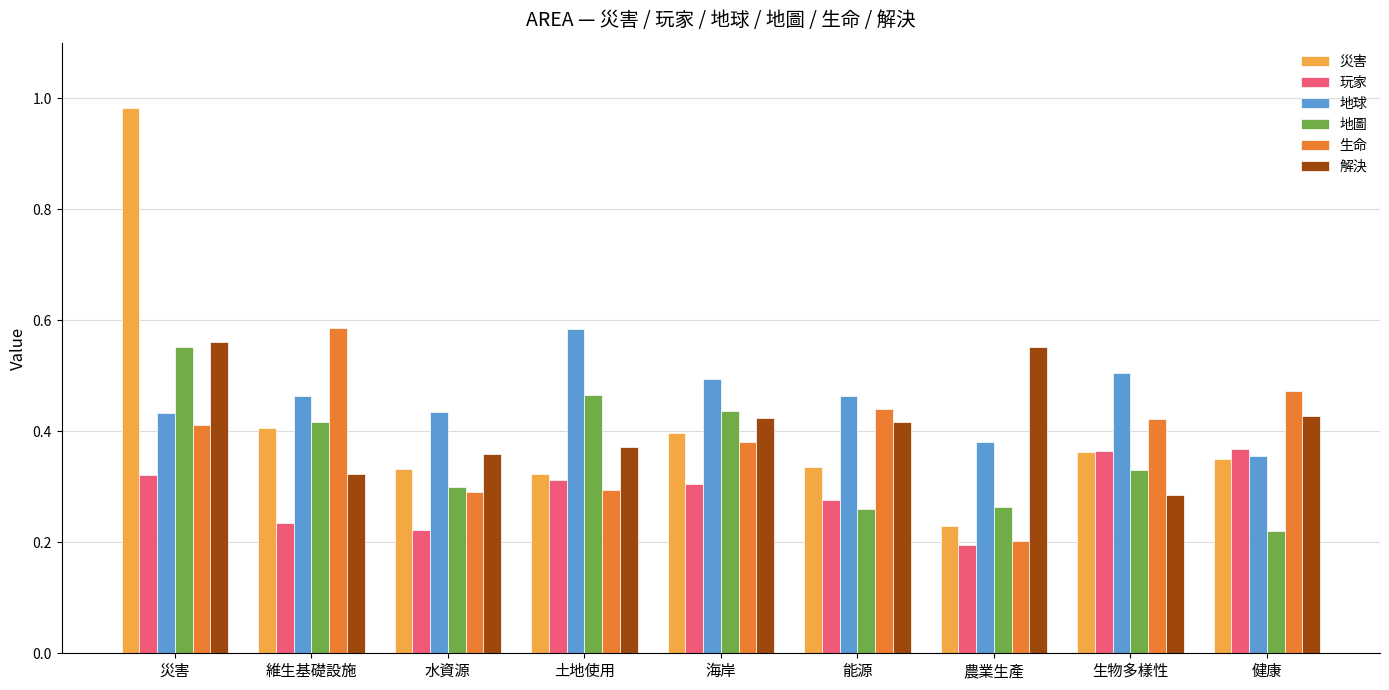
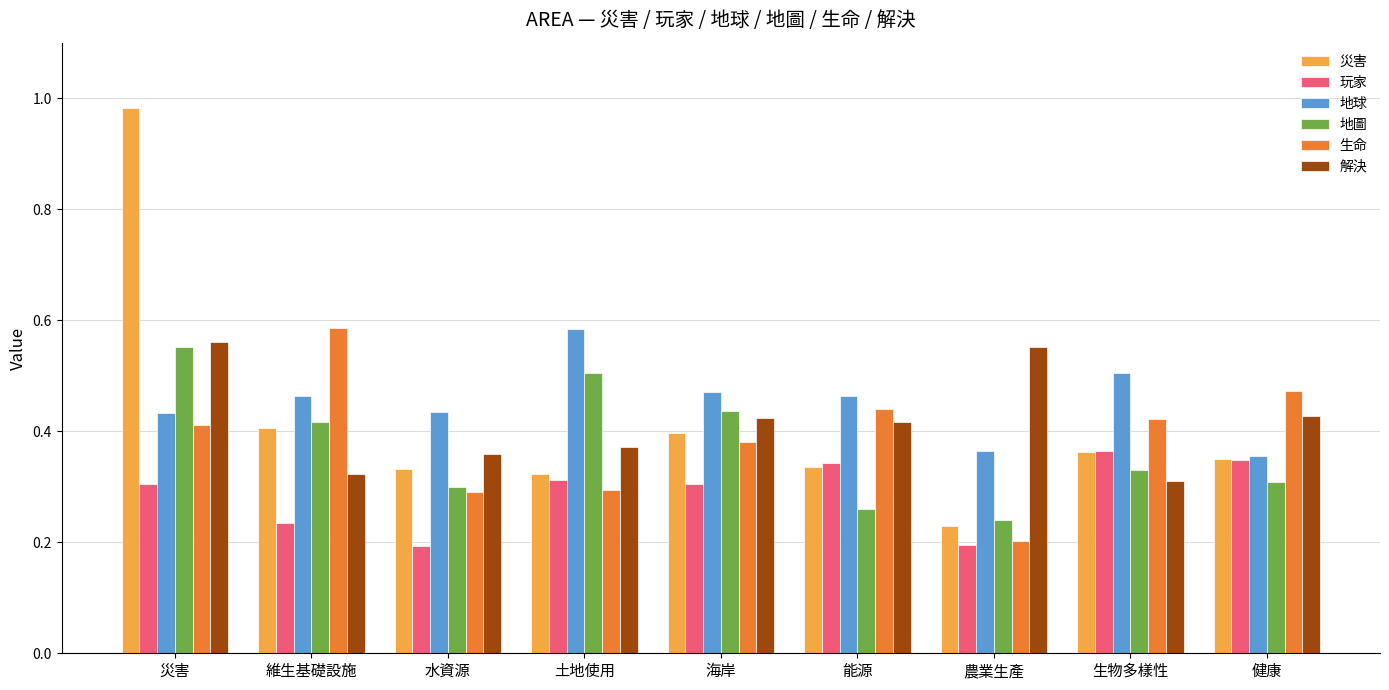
玩家, 災害: 0.32 -> 0.31
玩家, 水資源: 0.22 -> 0.19
地圖, 土地使用: 0.47 -> 0.50
地球, 海岸: 0.49 -> 0.47
玩家, 能源: 0.28 -> 0.34
地球, 農業生產: 0.38 -> 0.36
地圖, 農業生產: 0.26 -> 0.24
解決, 生物多樣性: 0.28 -> 0.31
玩家, 健康: 0.37 -> 0.35
地圖, 健康: 0.22 -> 0.31
